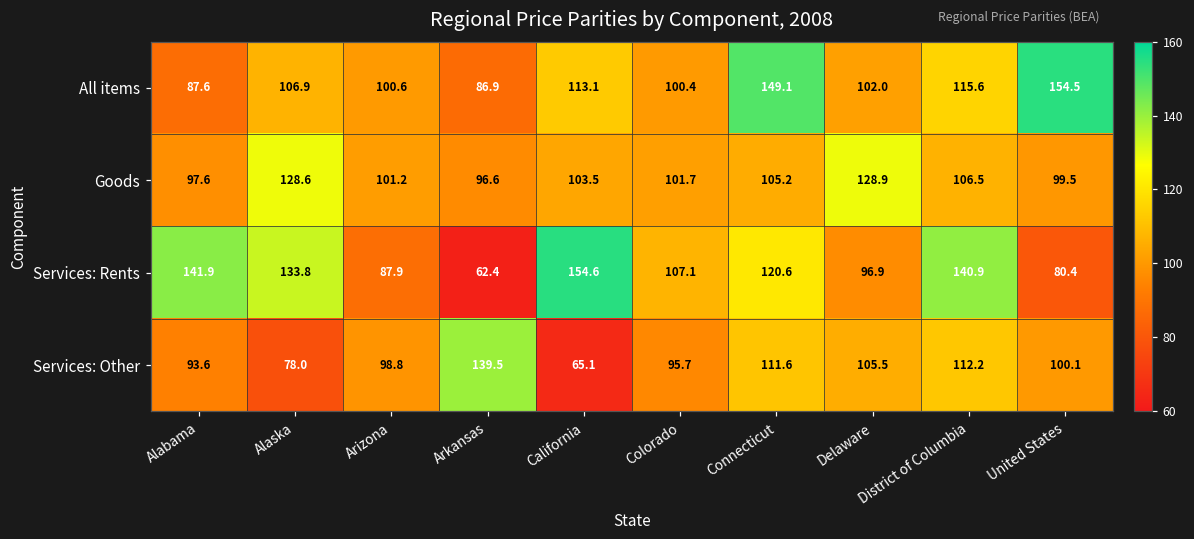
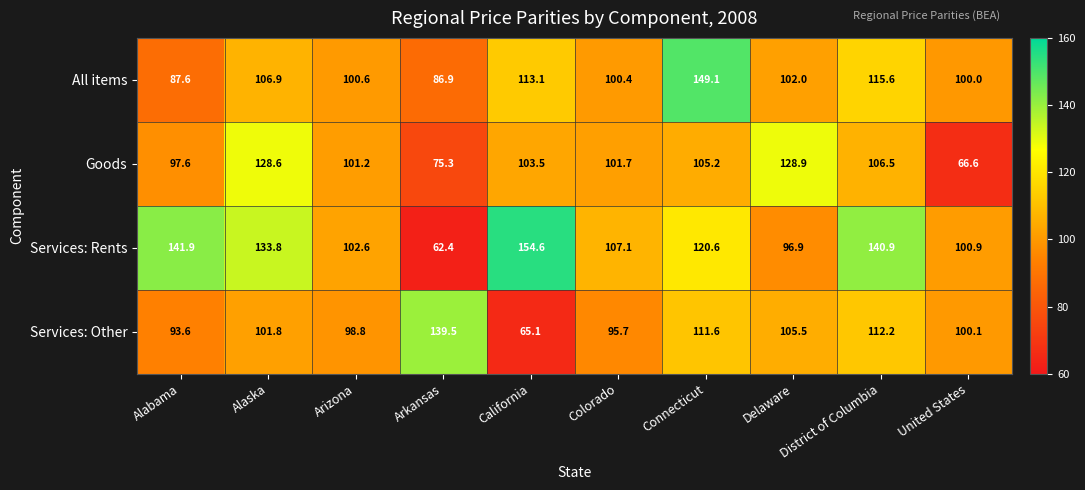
All items, United States: 154.5 -> 100.0
Goods, Arkansas: 96.6 -> 75.3
Goods, United States: 99.5 -> 66.6
Services: Rents, Arizona: 87.9 -> 102.6
Services: Rents, United States: 80.4 -> 100.9
Services: Other, Alaska: 78.0 -> 101.8
